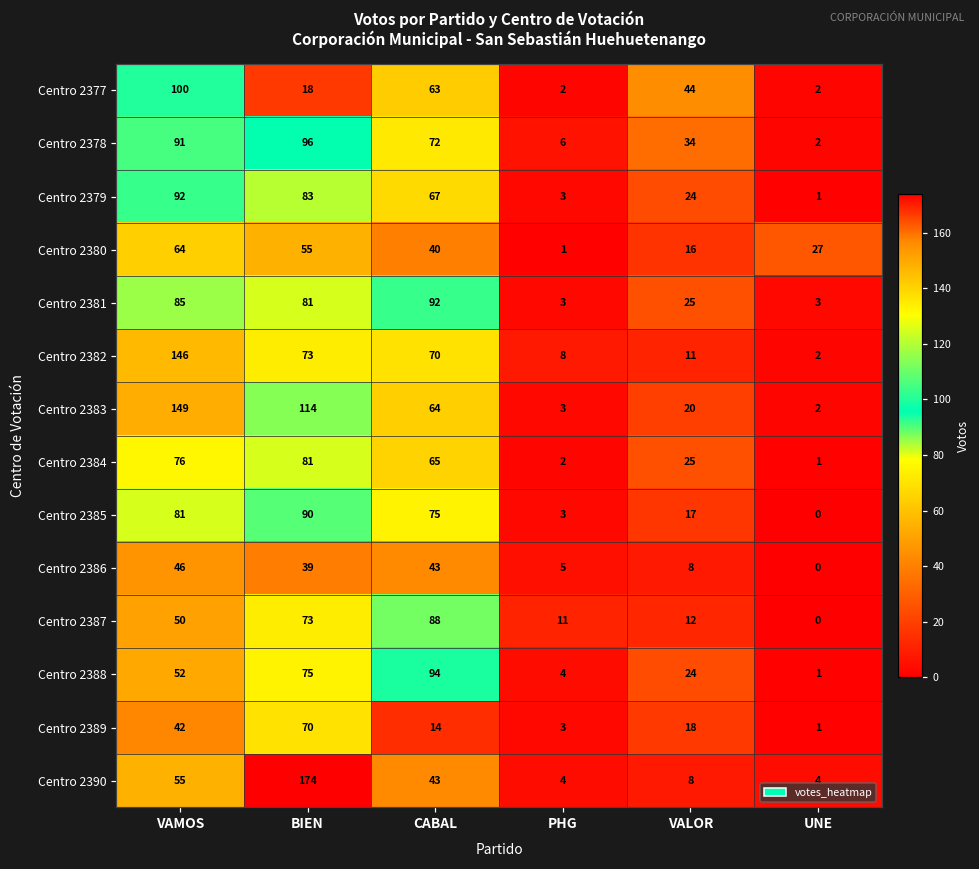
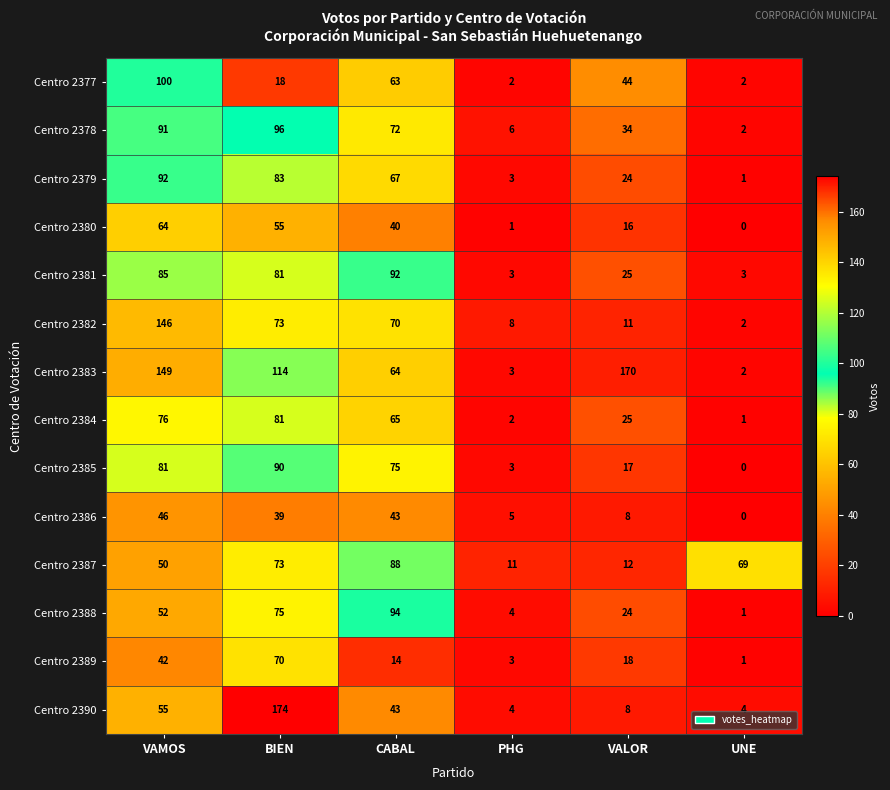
Centro 2380, UNE: 27 -> 0
Centro 2383, VALOR: 20 -> 170
Centro 2387, UNE: 0 -> 69
